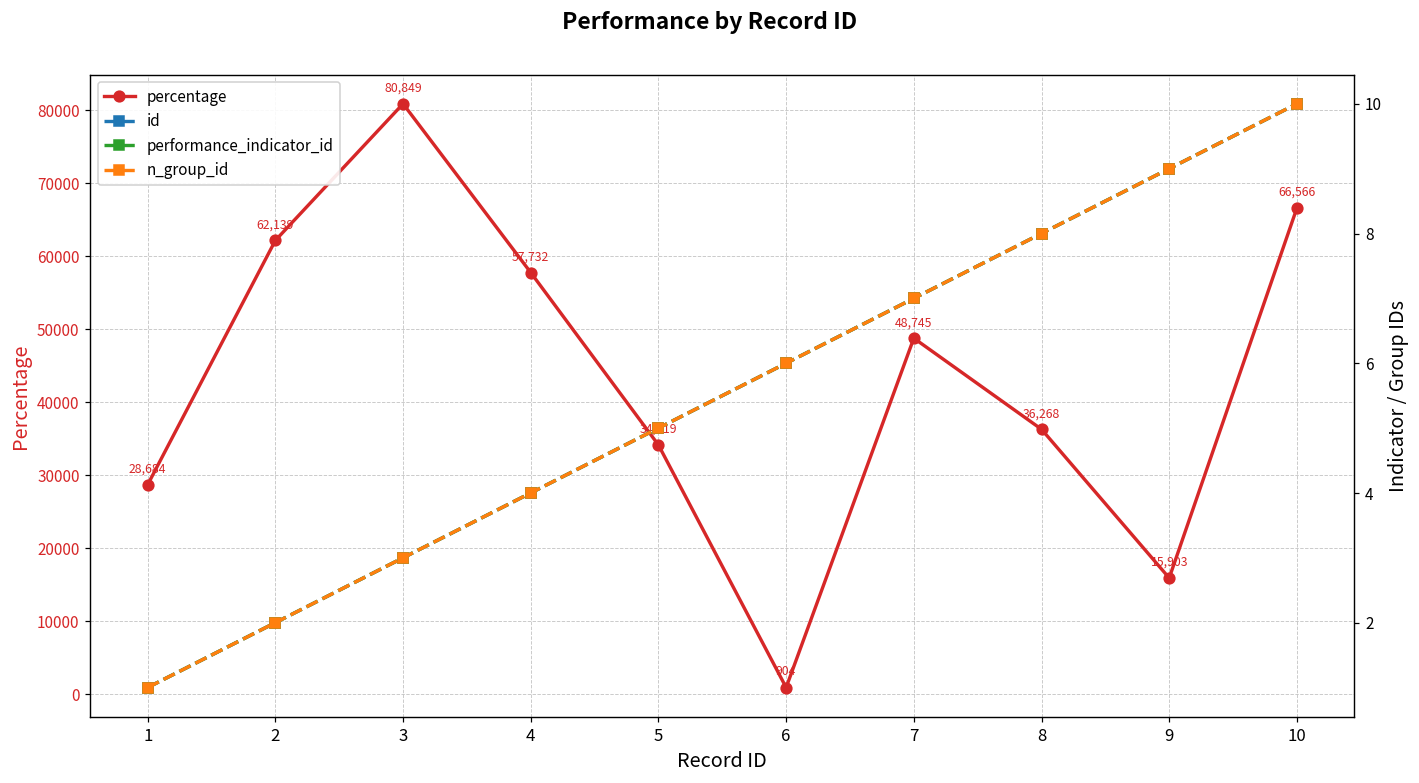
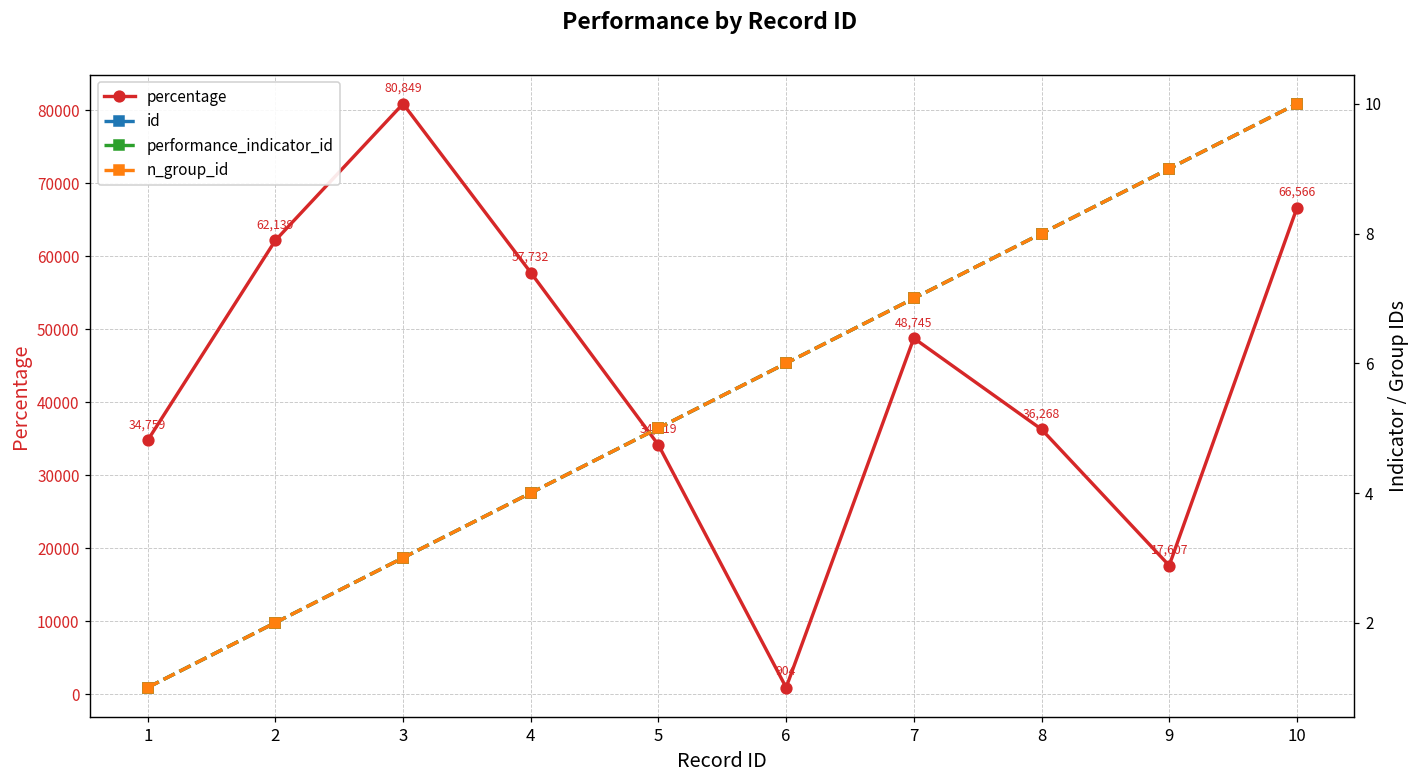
percentage, 1: 28,684 -> 34,759
percentage, 9: 15,903 -> 17,607
